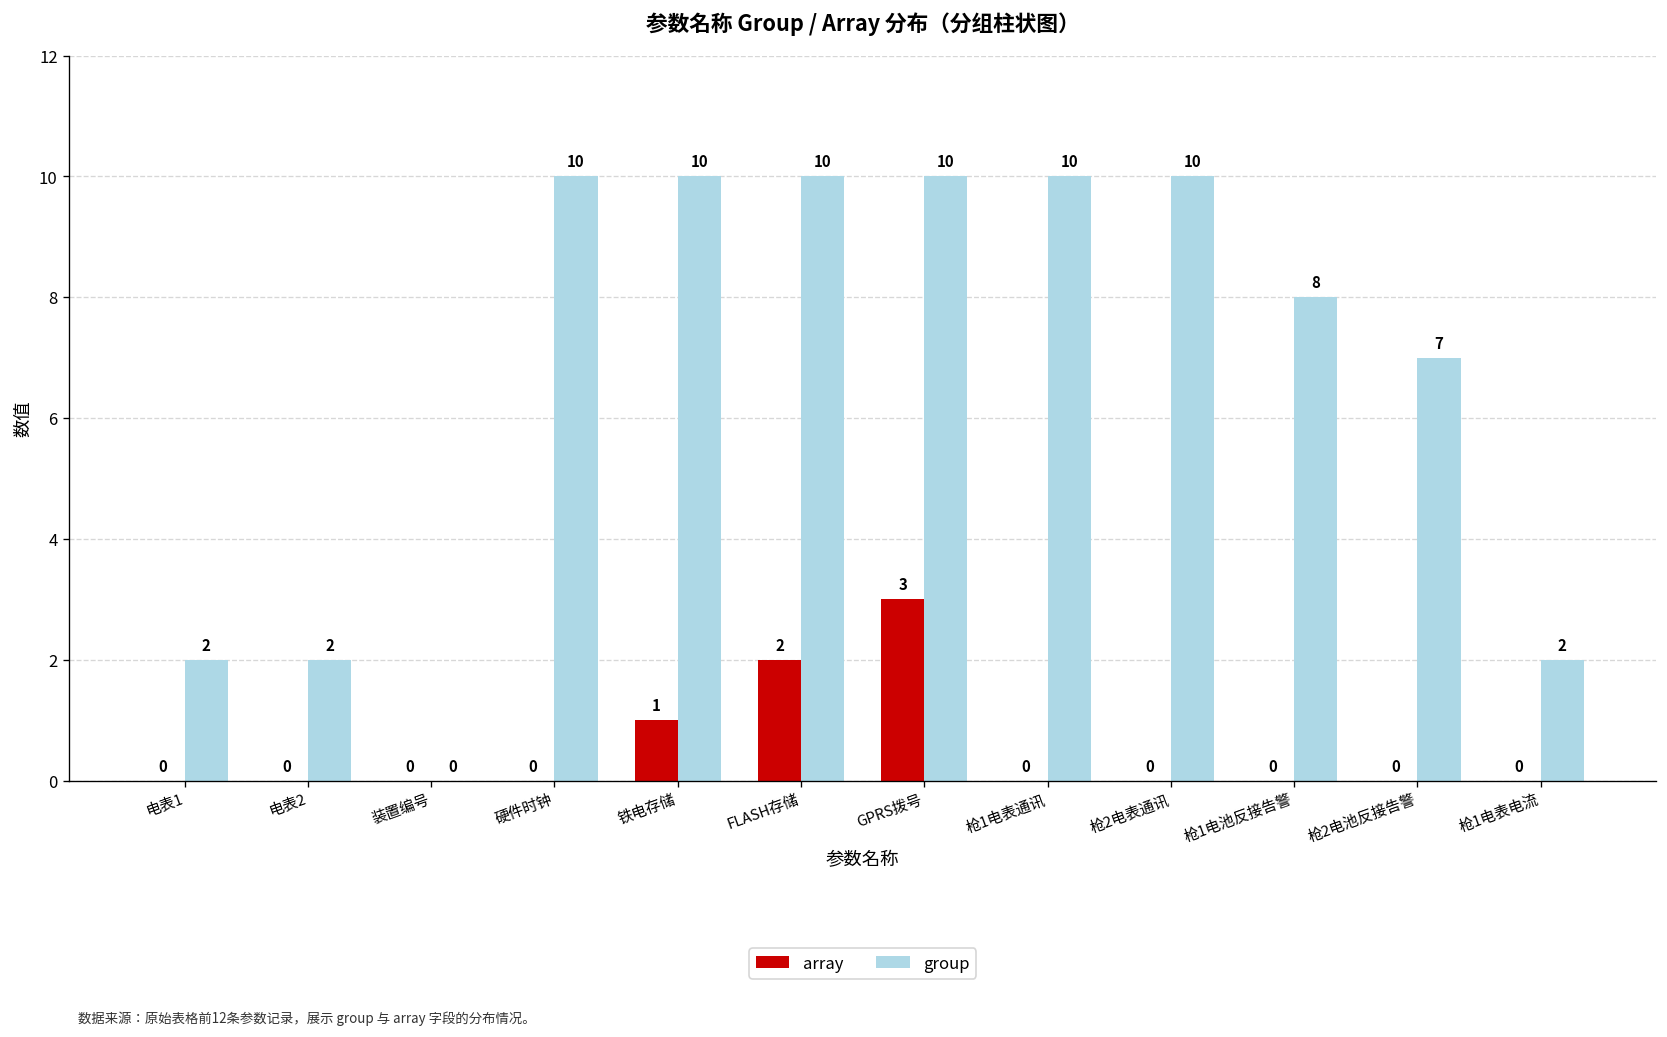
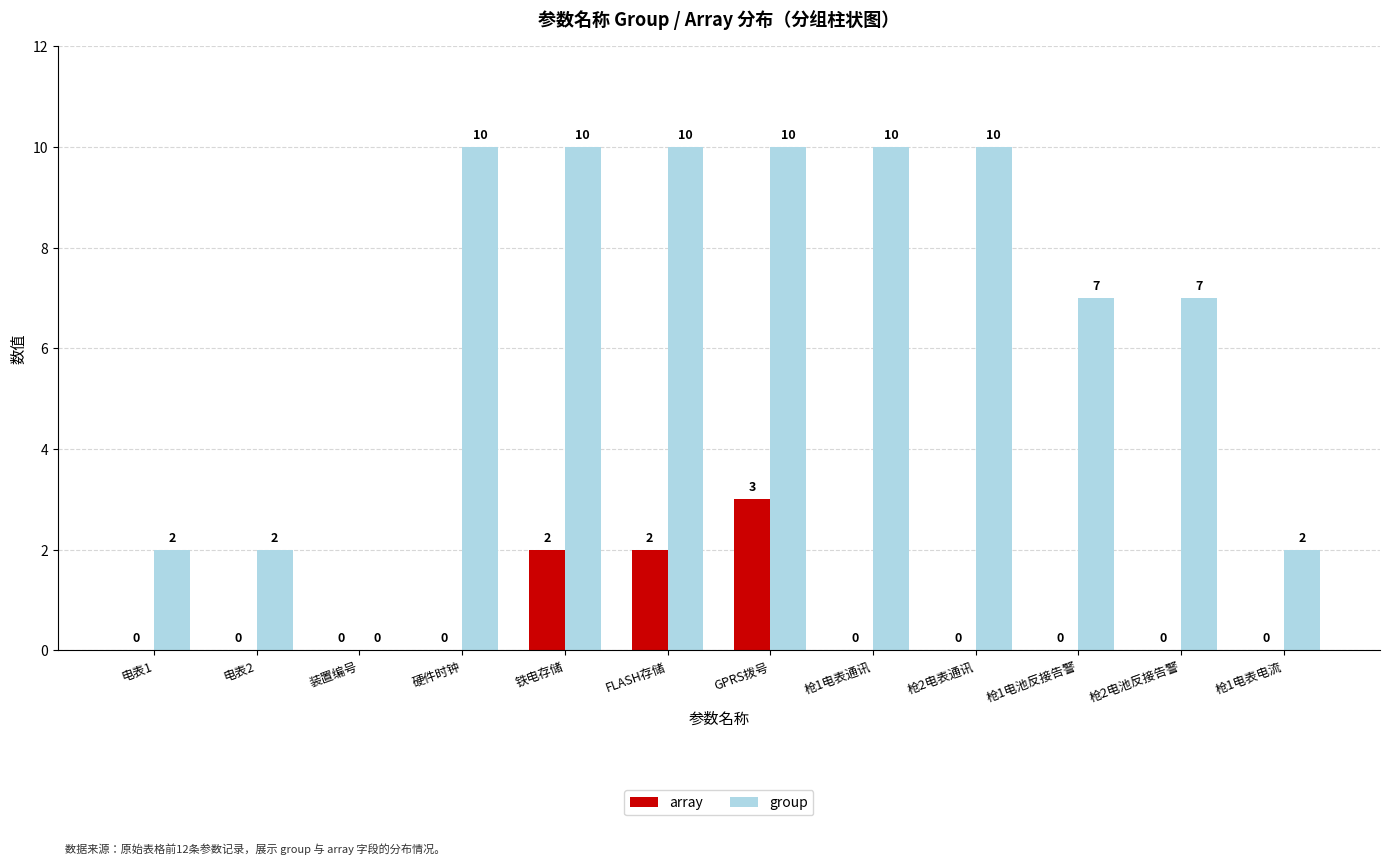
array, 铁电存储: 1 -> 2
group, 枪1电池反接告警: 8 -> 7
